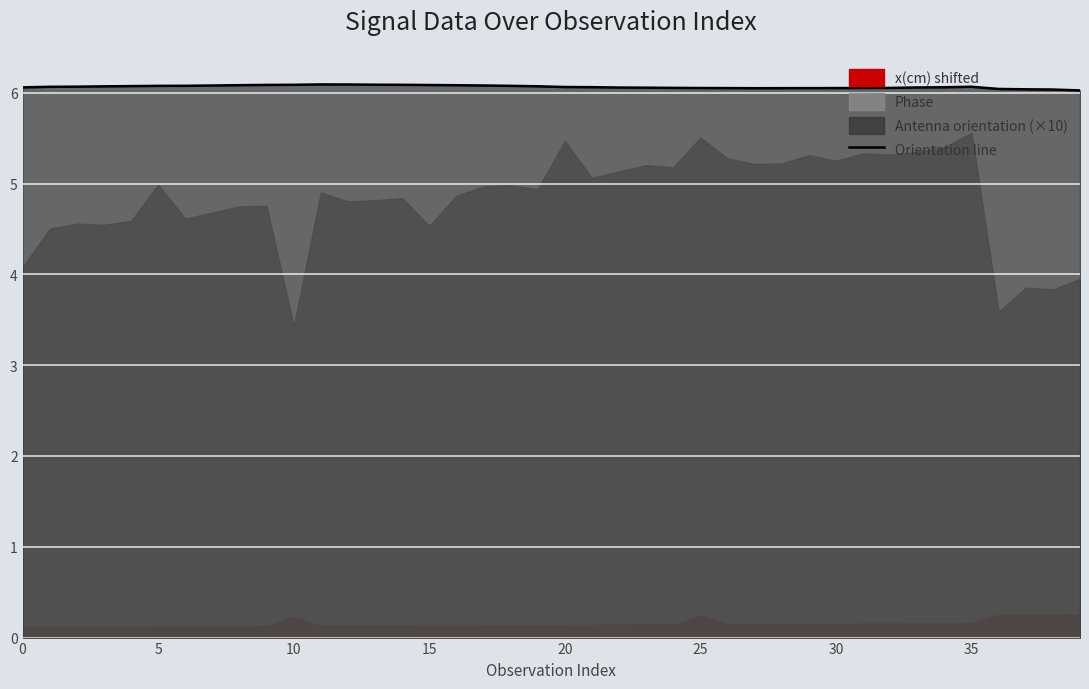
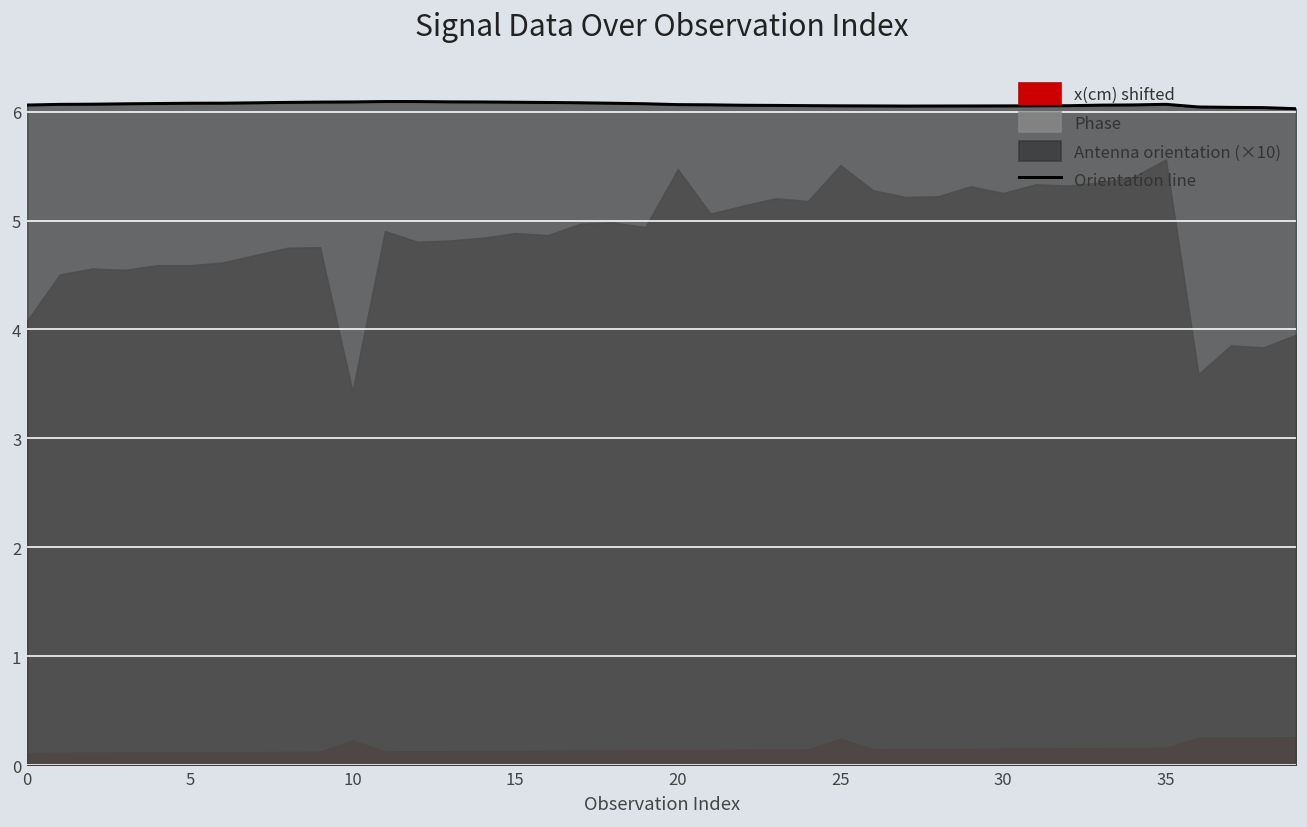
Phase, 5: 5.0 -> 4.6
Phase, 15: 4.5 -> 4.9
